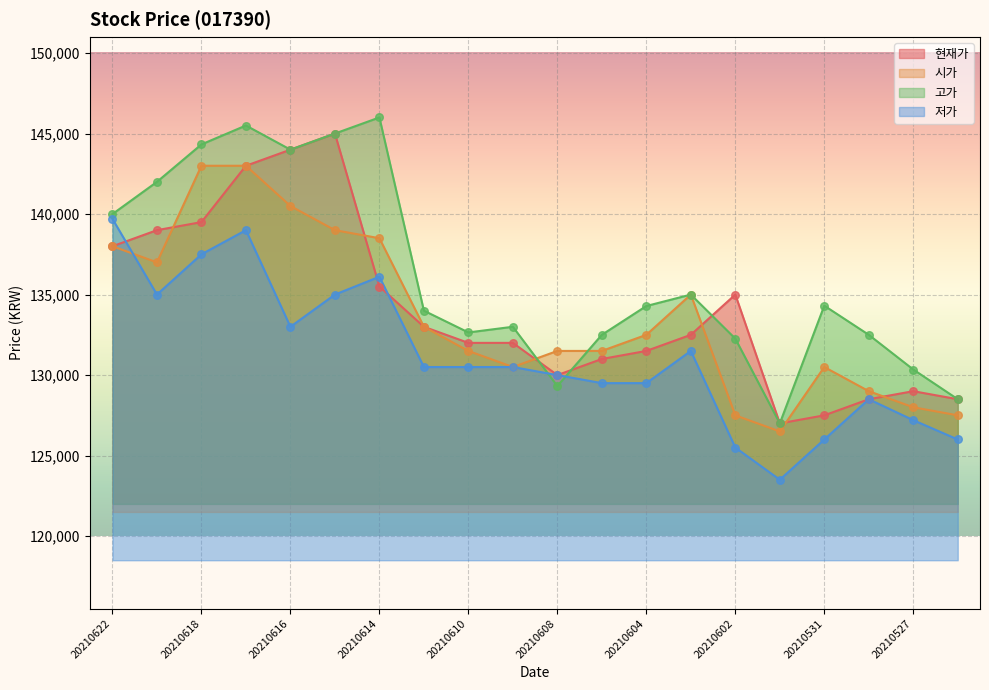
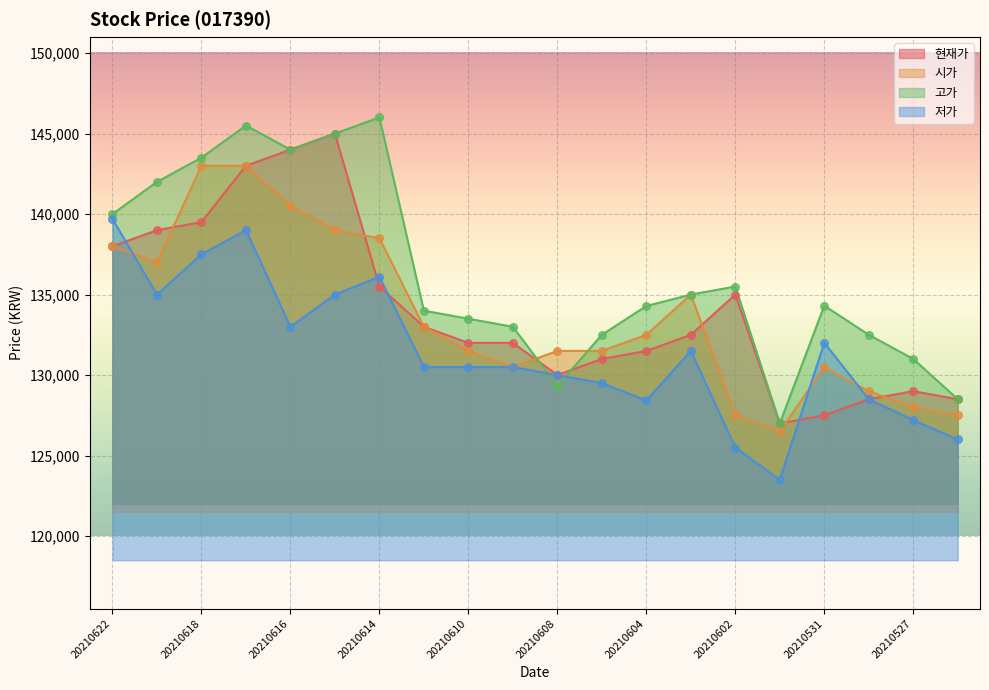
고가, 20210618: 144,300 -> 143,500
고가, 20210610: 132,600 -> 133,500
저가, 20210604: 129,500 -> 128,400
고가, 20210602: 132,300 -> 135,500
저가, 20210531: 126,000 -> 132,000
고가, 20210527: 130,300 -> 131,000
